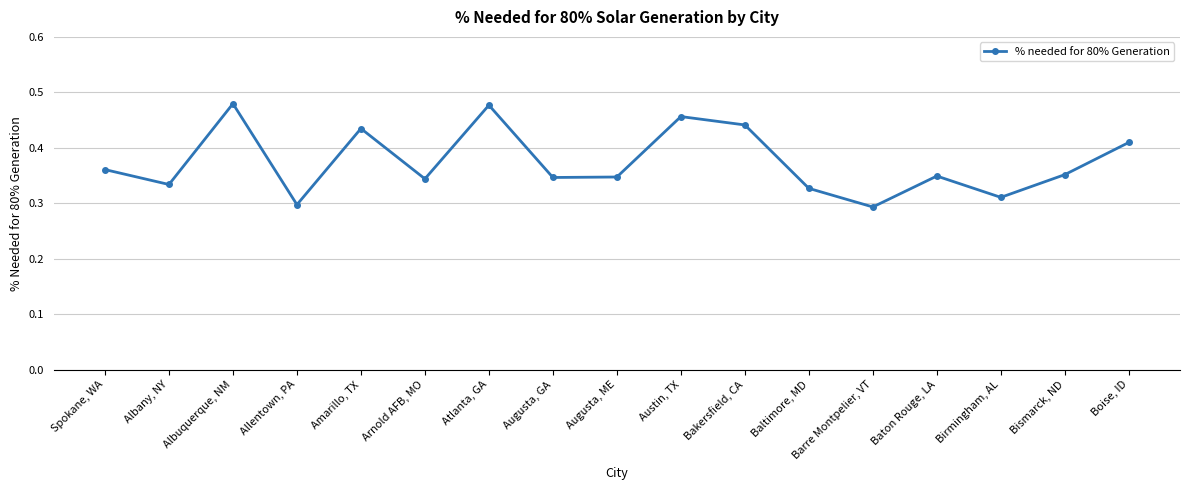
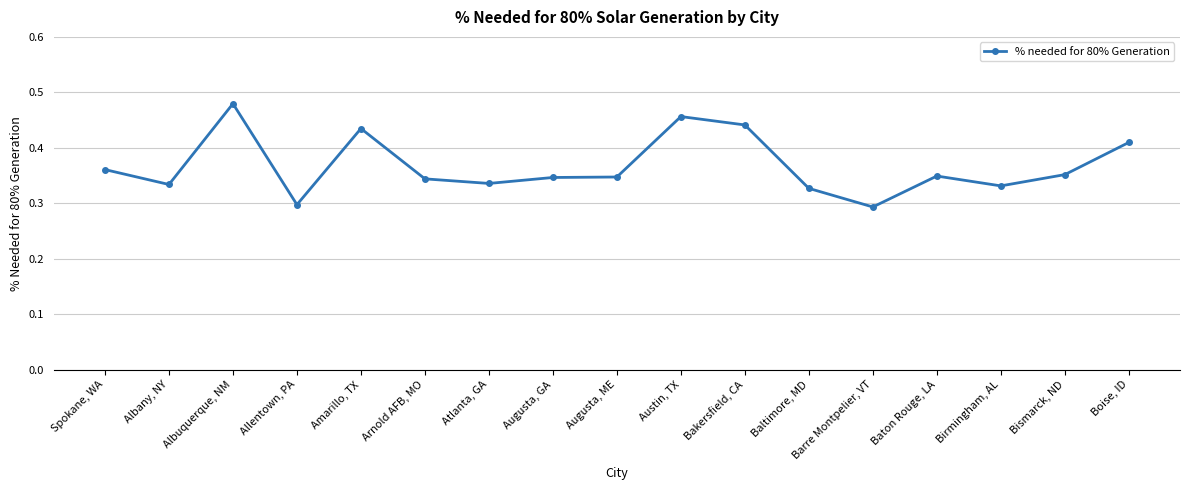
Atlanta, GA: 0.48 -> 0.34
Birmingham, AL: 0.31 -> 0.33
